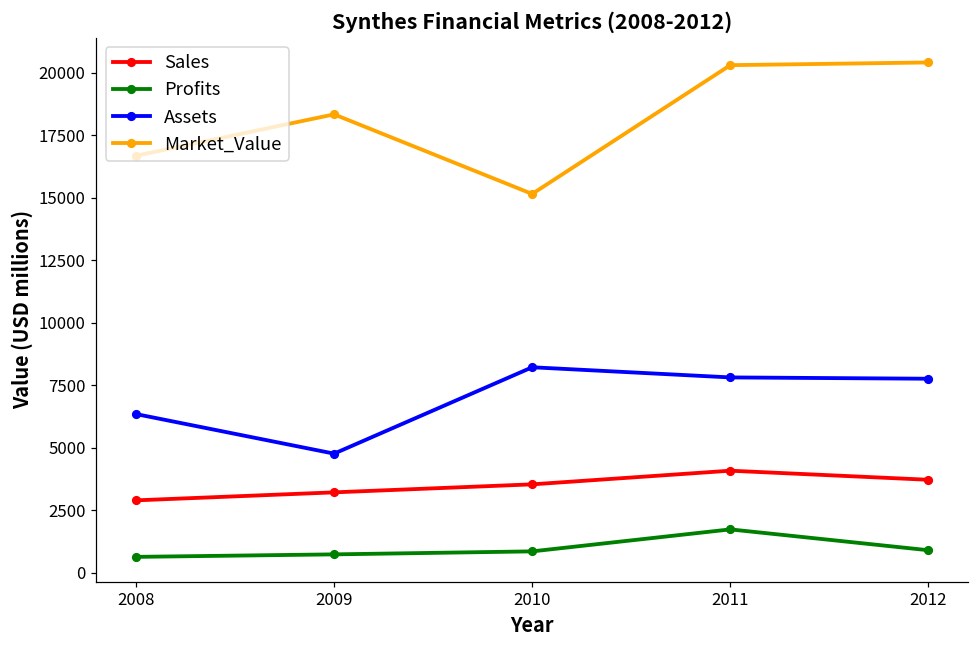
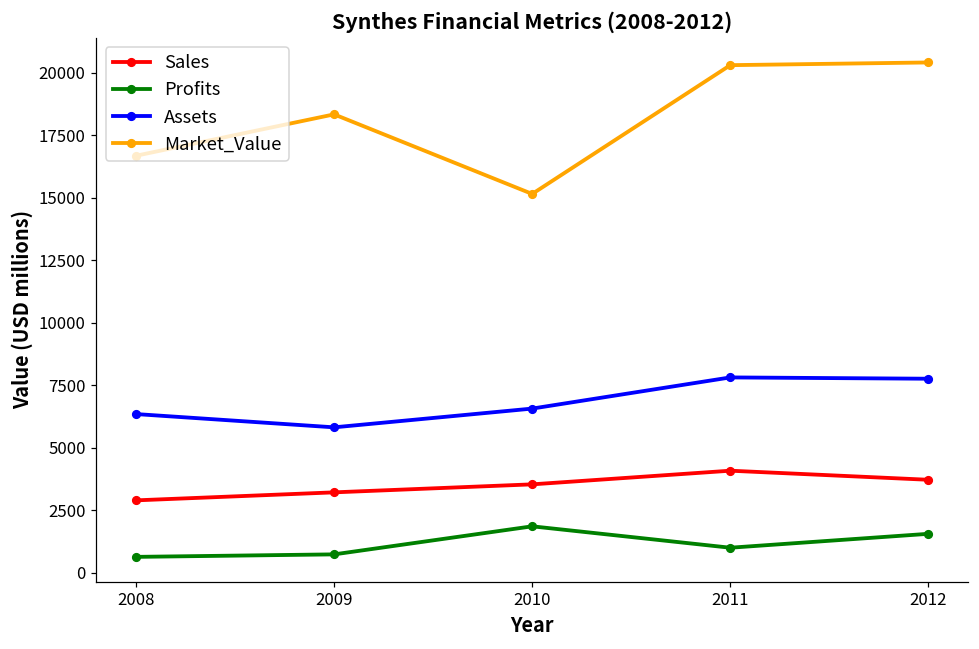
Assets, 2009: 4800 -> 5800
Profits, 2010: 900 -> 1900
Assets, 2010: 8200 -> 6600
Profits, 2011: 1700 -> 1000
Profits, 2012: 900 -> 1600
